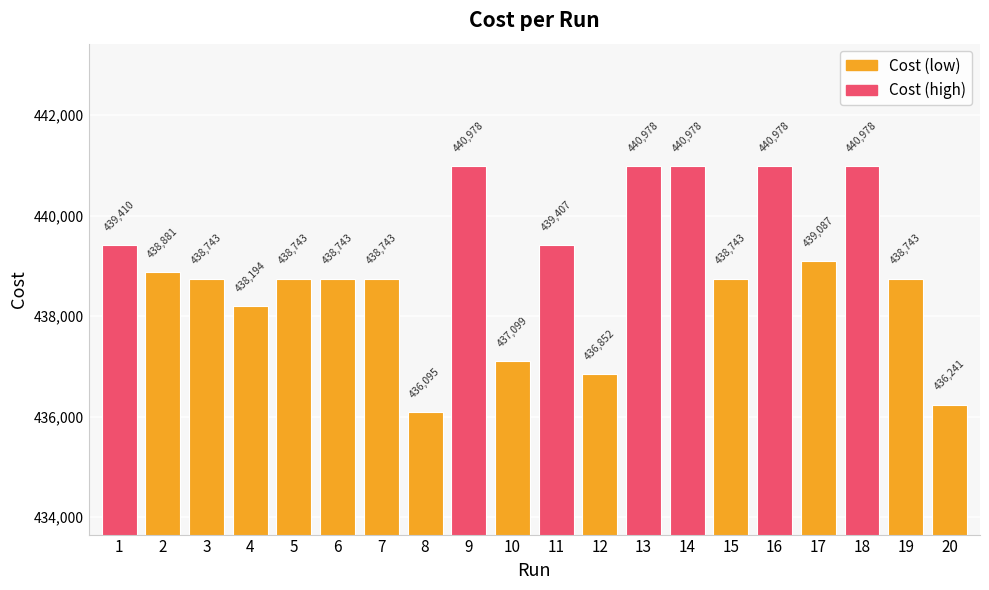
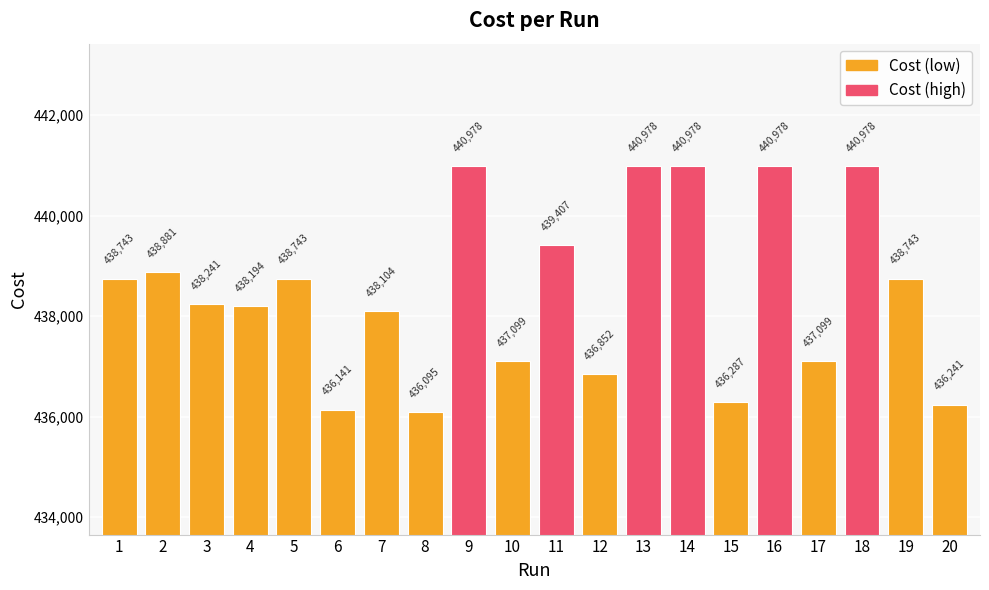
1: 439,410 -> 438,743
3: 438,743 -> 438,241
6: 438,743 -> 436,141
7: 438,743 -> 438,104
15: 438,743 -> 436,287
17: 439,087 -> 437,099
